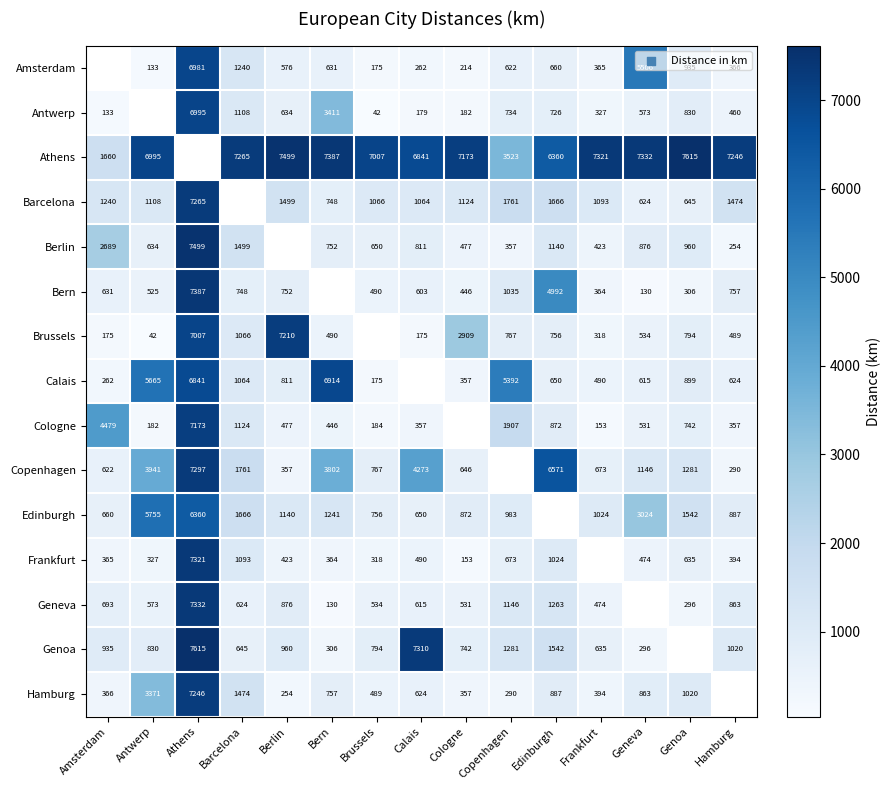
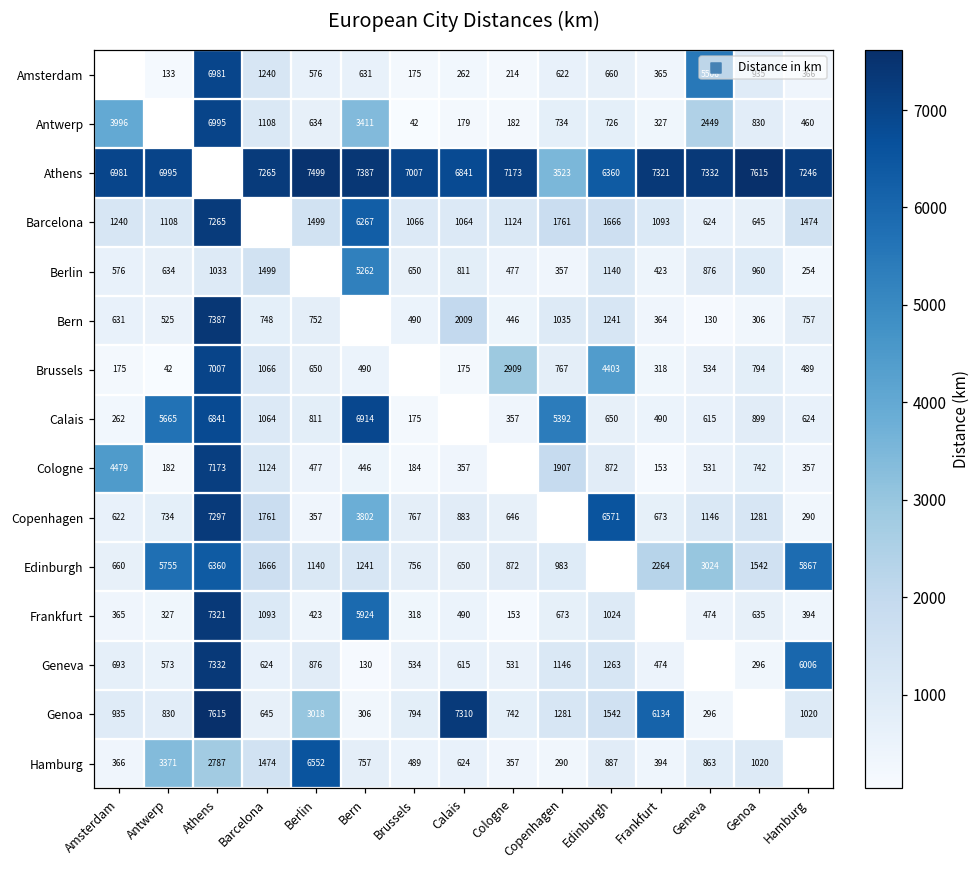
Antwerp, Amsterdam: 133 -> 3996
Antwerp, Geneva: 573 -> 2449
Athens, Amsterdam: 1660 -> 6981
Barcelona, Bern: 748 -> 6267
Berlin, Amsterdam: 2689 -> 576
Berlin, Athens: 7499 -> 1033
Berlin, Bern: 752 -> 5262
Bern, Calais: 603 -> 2009
Bern, Edinburgh: 4992 -> 1241
Brussels, Berlin: 7210 -> 650
Brussels, Edinburgh: 756 -> 4403
Copenhagen, Antwerp: 3941 -> 734
Copenhagen, Calais: 4273 -> 883
Edinburgh, Frankfurt: 1024 -> 2264
Edinburgh, Hamburg: 887 -> 5867
Frankfurt, Bern: 364 -> 5924
Geneva, Hamburg: 863 -> 6006
Genoa, Berlin: 960 -> 3018
Genoa, Frankfurt: 635 -> 6134
Hamburg, Athens: 7246 -> 2787
Hamburg, Berlin: 254 -> 6552
